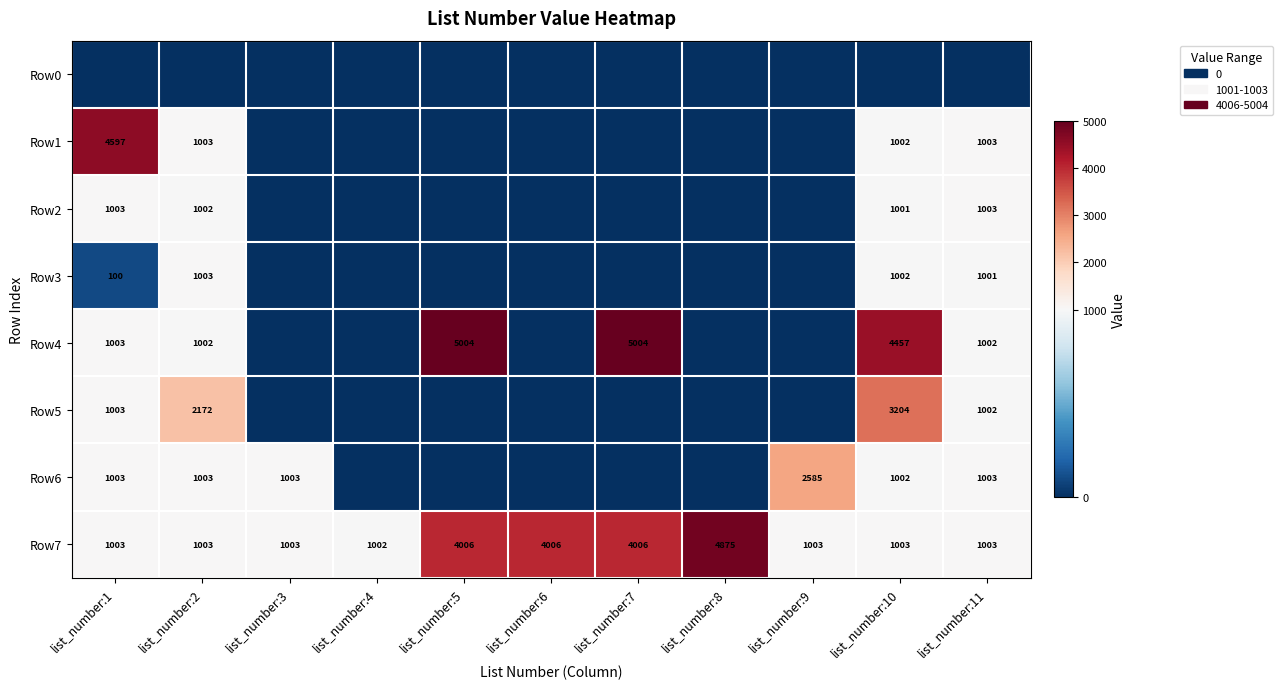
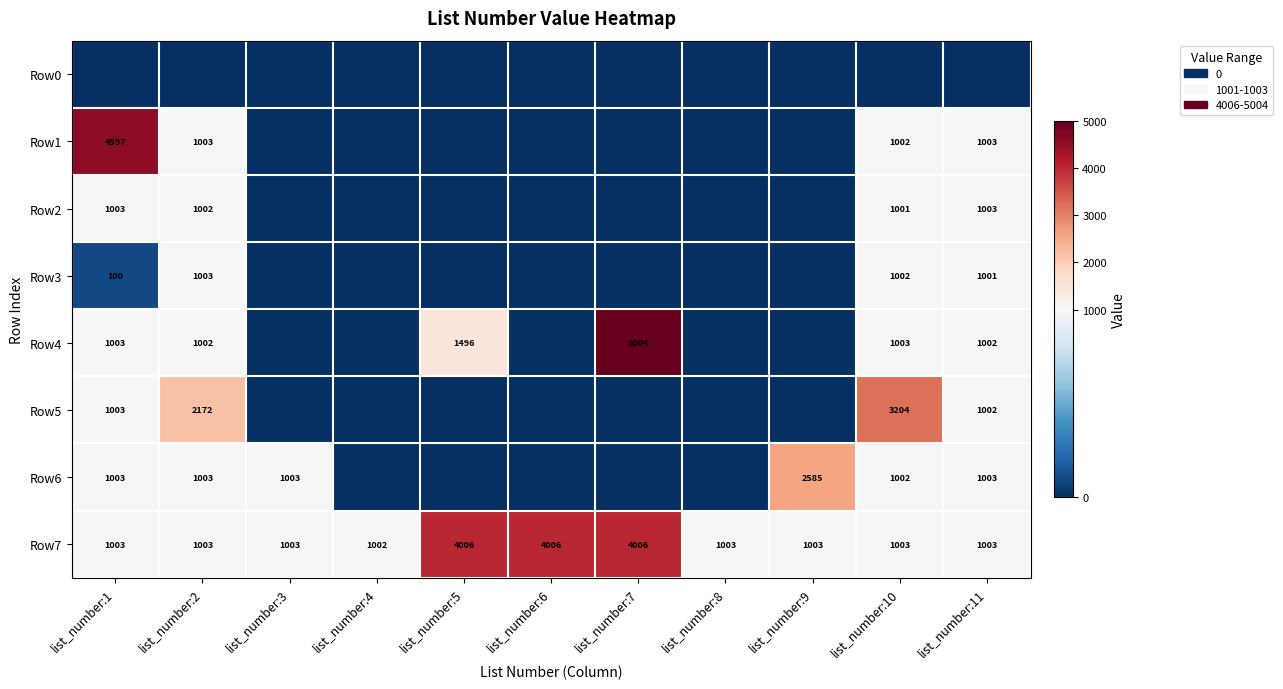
Row4, list_number:5: 5004 -> 1496
Row4, list_number:10: 4457 -> 1003
Row7, list_number:8: 4875 -> 1003
